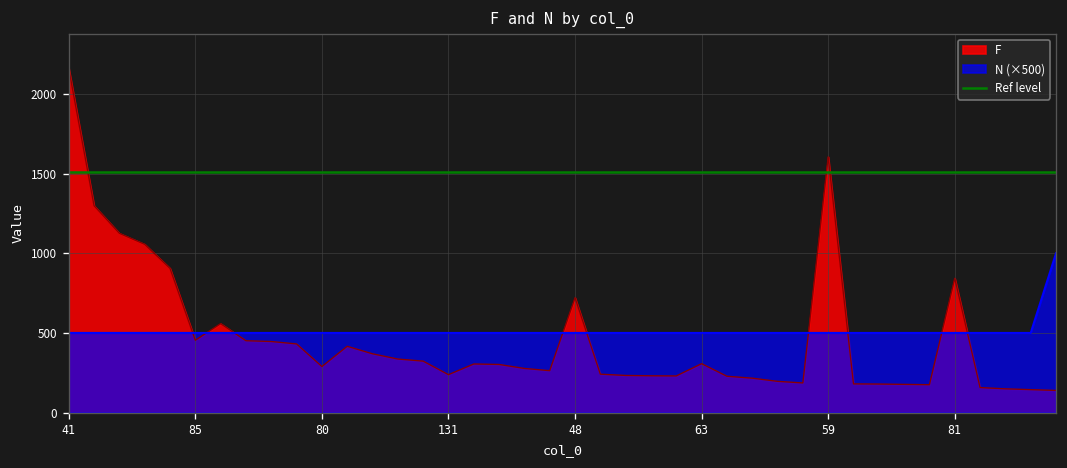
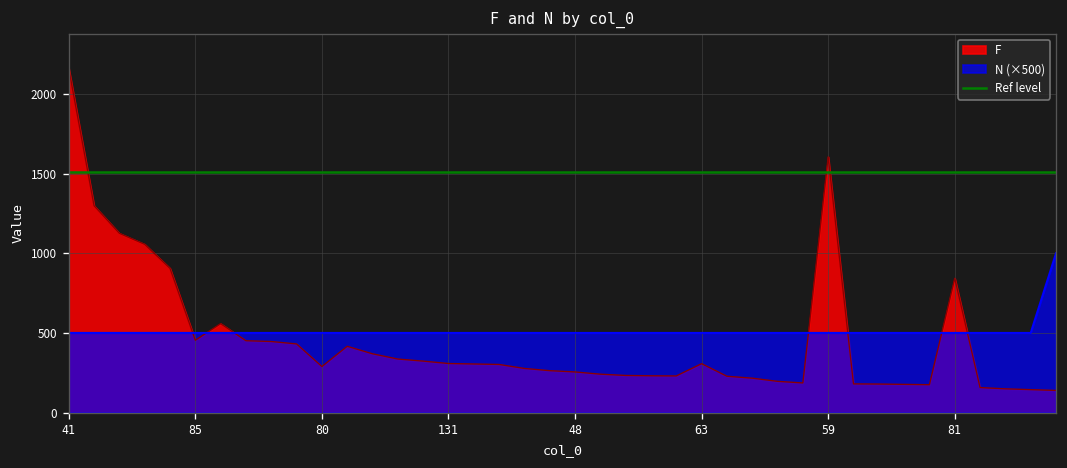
F, 131: 240 -> 310
F, 48: 720 -> 260
